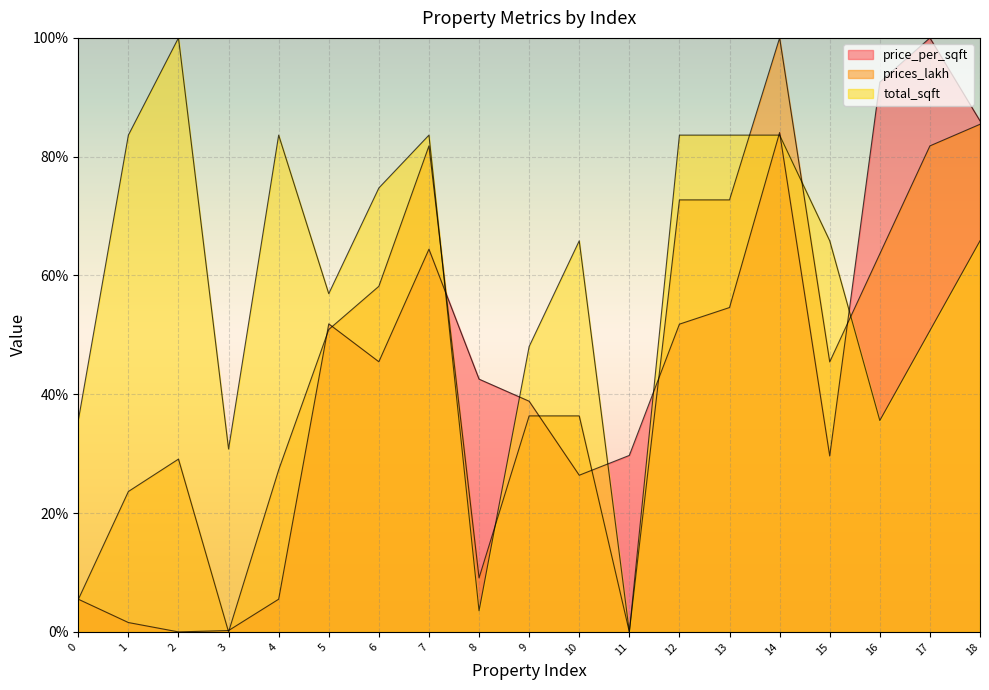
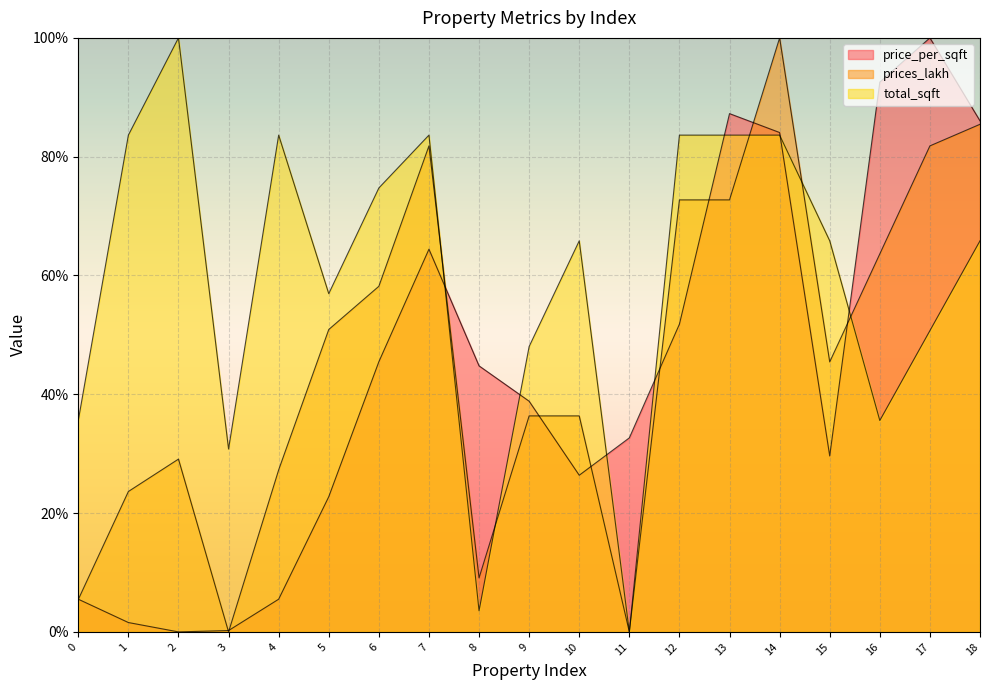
price_per_sqft, 5: 52% -> 23%
price_per_sqft, 8: 43% -> 45%
price_per_sqft, 11: 30% -> 33%
price_per_sqft, 13: 55% -> 87%
